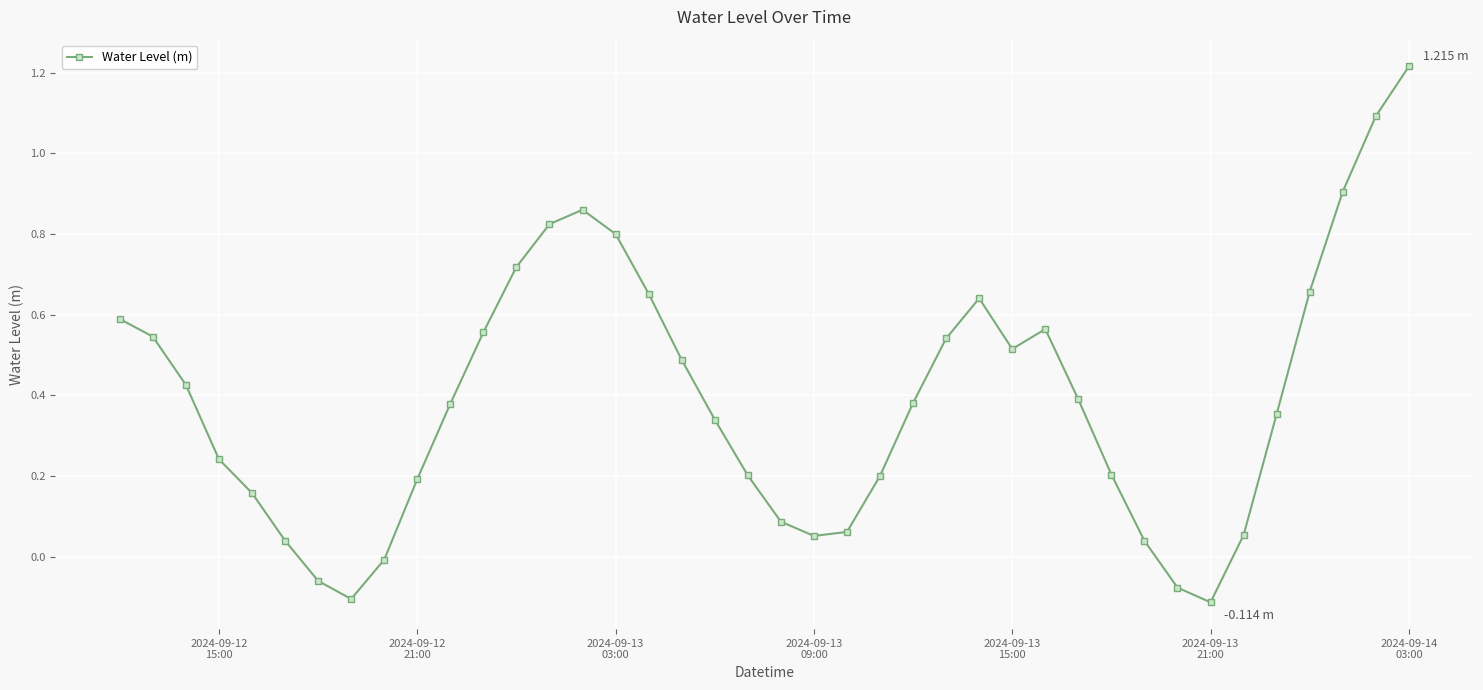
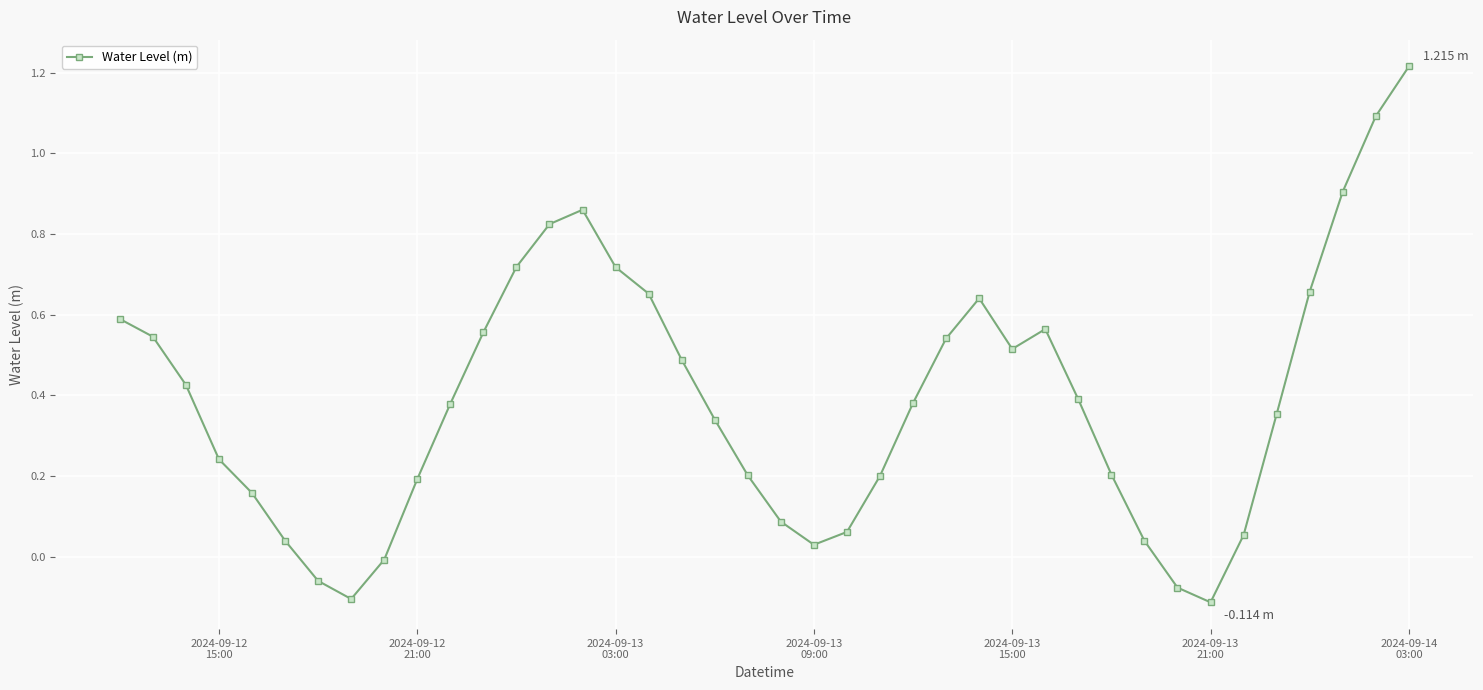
2024-09-13 03:00: 0.80 -> 0.72
2024-09-13 09:00: 0.05 -> 0.03
